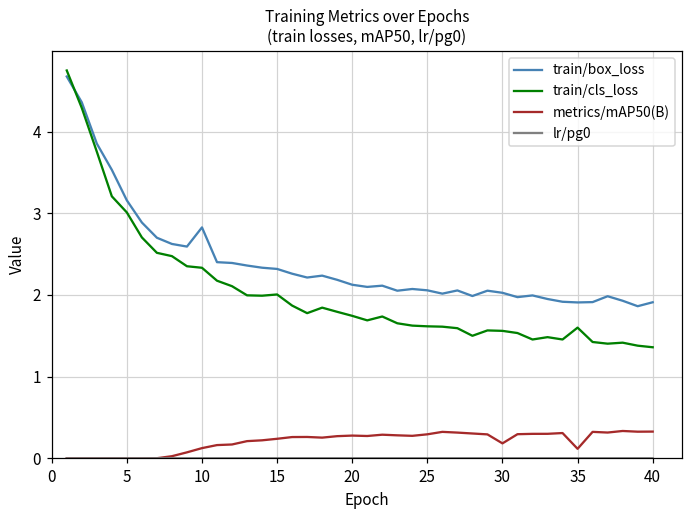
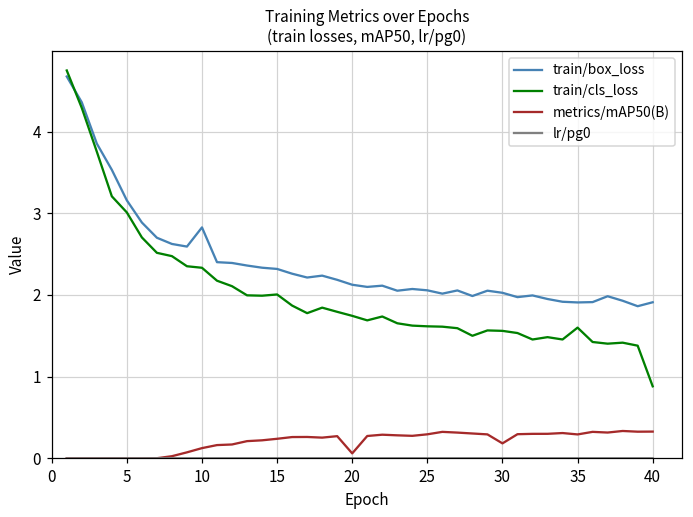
metrics/mAP50(B), 20: 0.3 -> 0.1
metrics/mAP50(B), 35: 0.1 -> 0.3
train/cls_loss, 40: 1.4 -> 0.9
